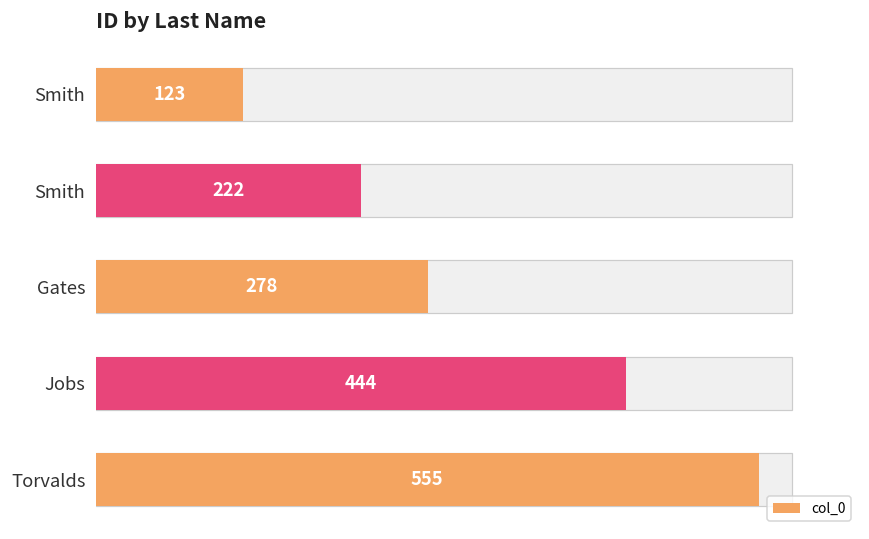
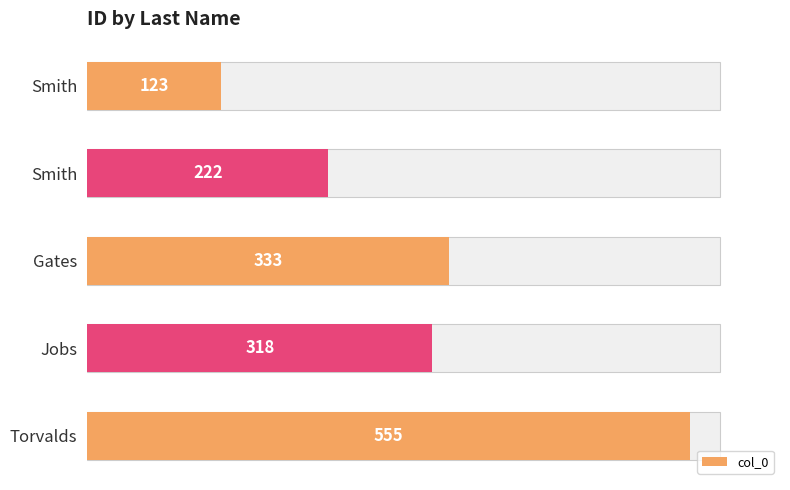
col_0, Gates: 278 -> 333
col_0, Jobs: 444 -> 318
